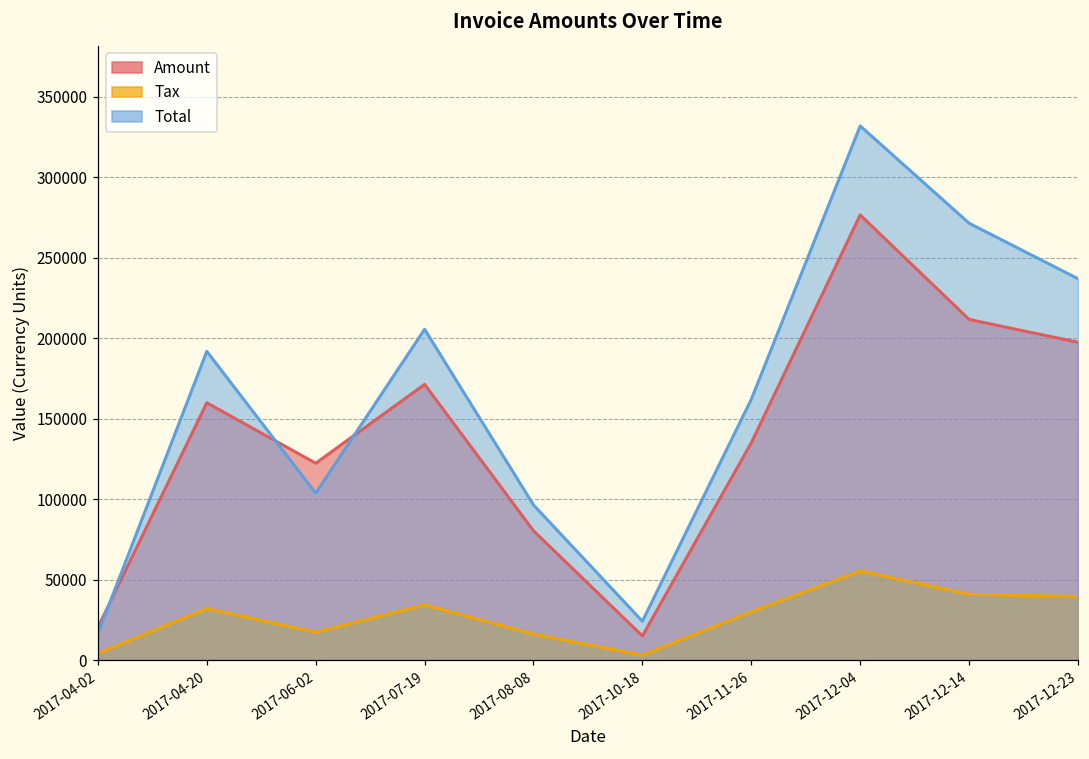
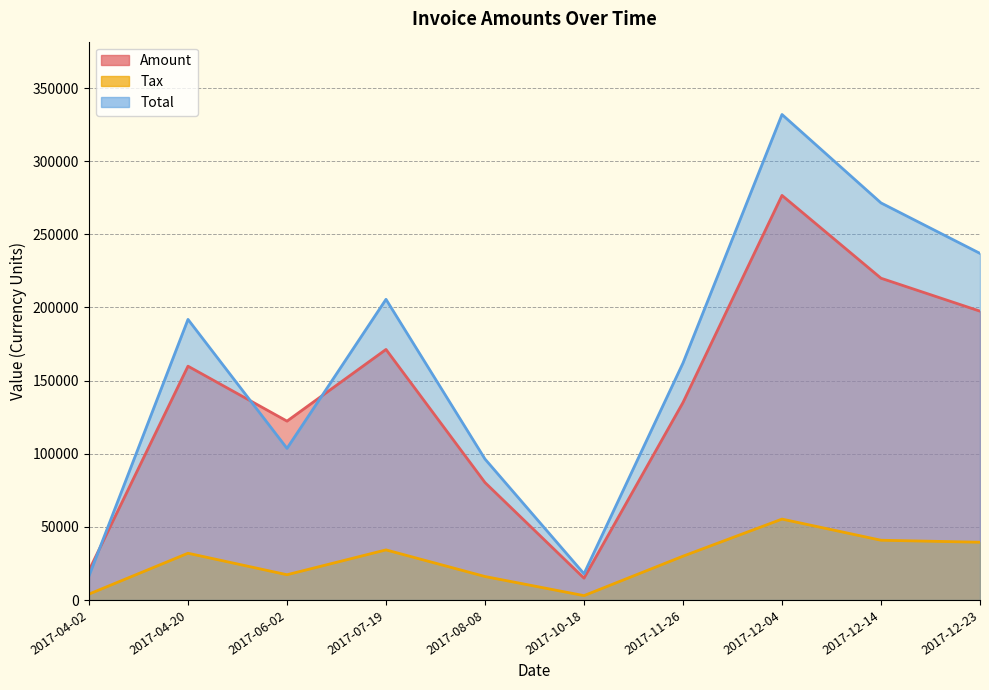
Total, 2017-10-18: 24000 -> 18000
Amount, 2017-12-14: 212000 -> 220000
